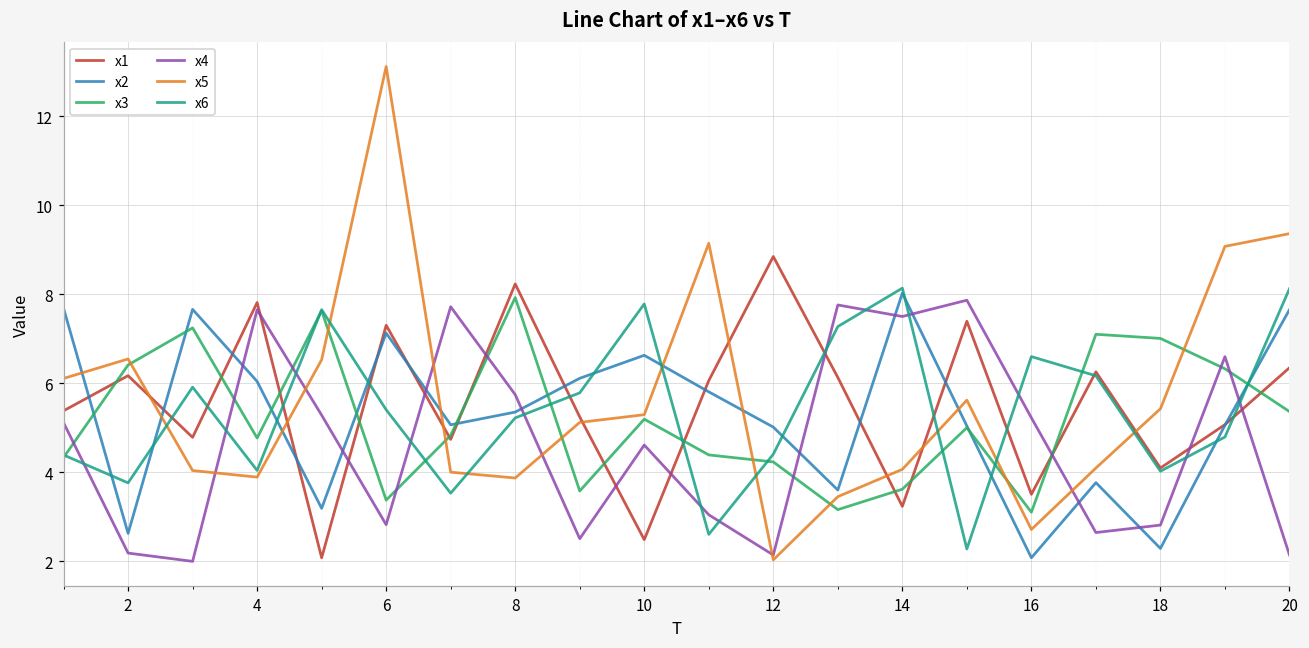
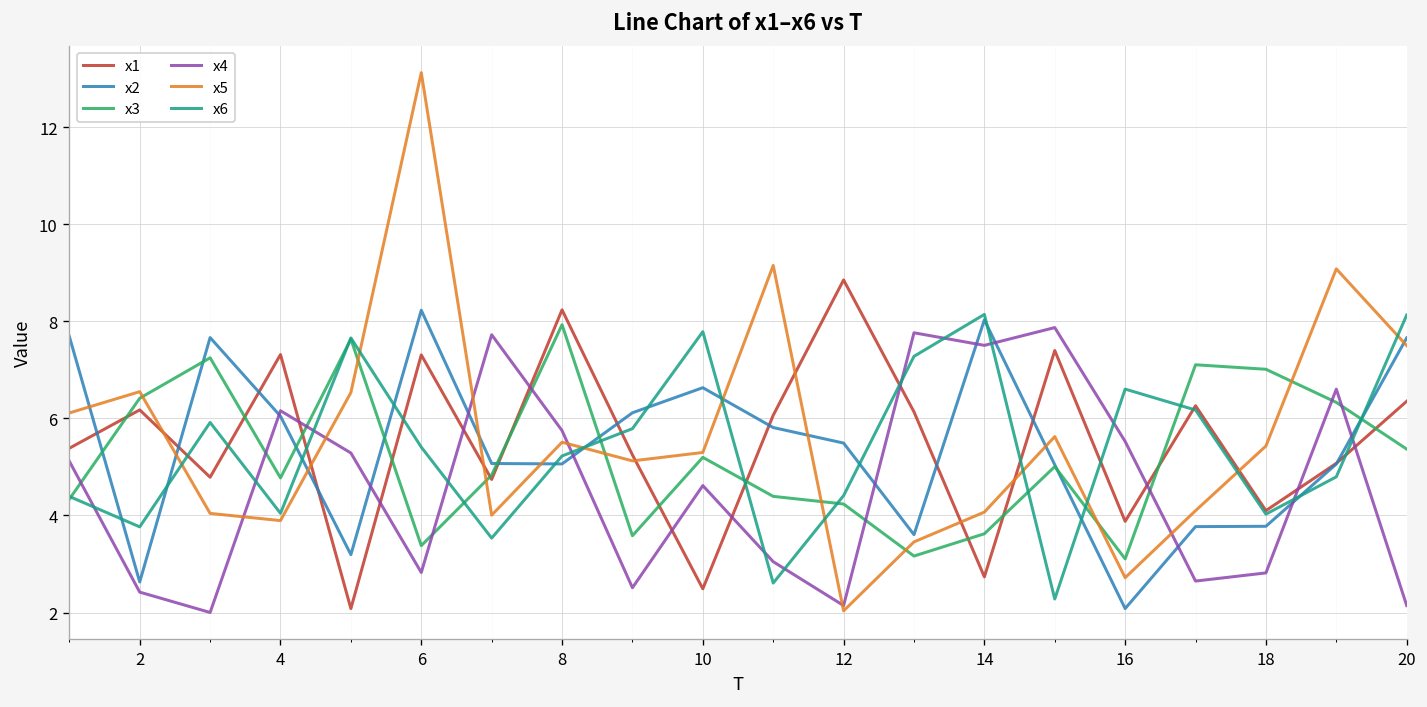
x4, 2: 2.2 -> 2.4
x1, 4: 7.8 -> 7.3
x4, 4: 7.7 -> 6.2
x2, 6: 7.1 -> 8.2
x2, 8: 5.4 -> 5.1
x5, 8: 3.9 -> 5.5
x2, 12: 5.0 -> 5.5
x1, 14: 3.2 -> 2.7
x1, 16: 3.5 -> 3.9
x4, 16: 5.2 -> 5.5
x2, 18: 2.3 -> 3.8
x5, 20: 9.4 -> 7.5
